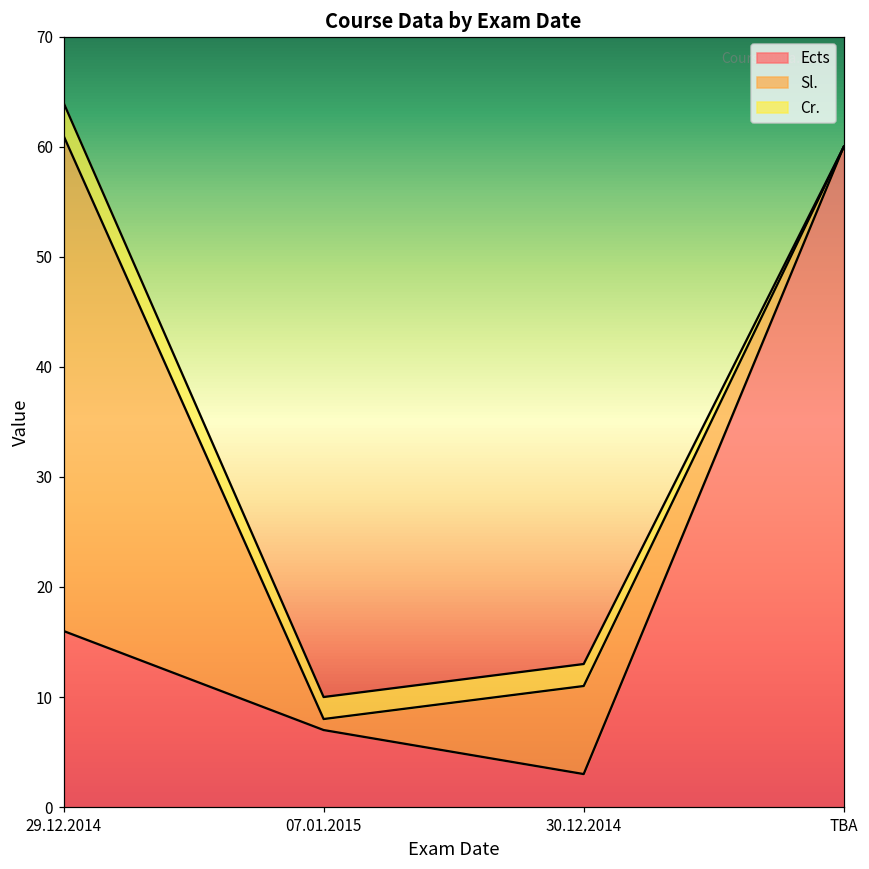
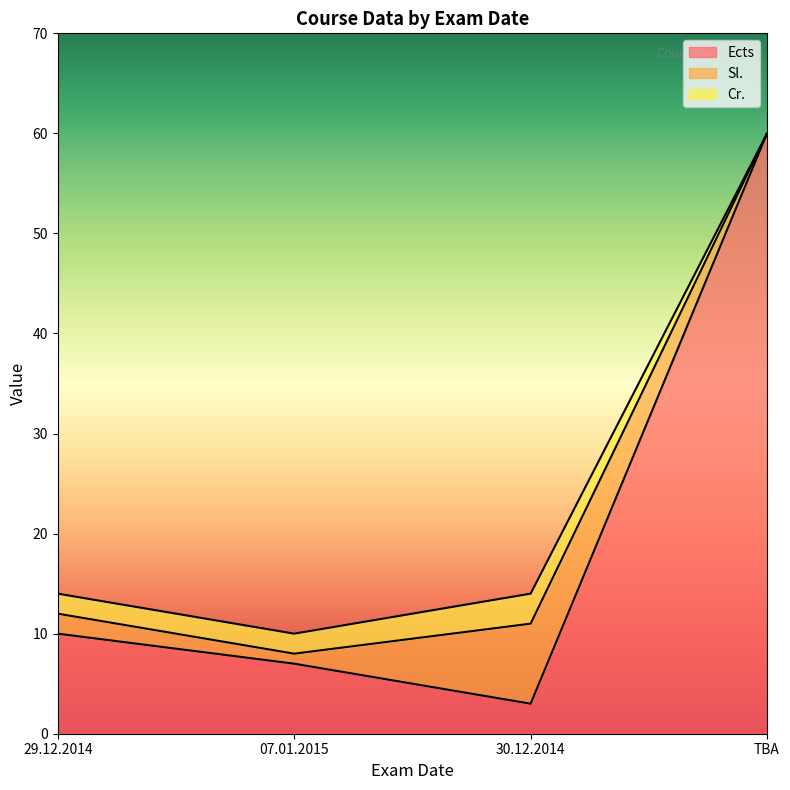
Ects, 29.12.2014: 16 -> 10
Sl., 29.12.2014: 45 -> 2
Cr., 29.12.2014: 3 -> 2
Cr., 30.12.2014: 2 -> 3
